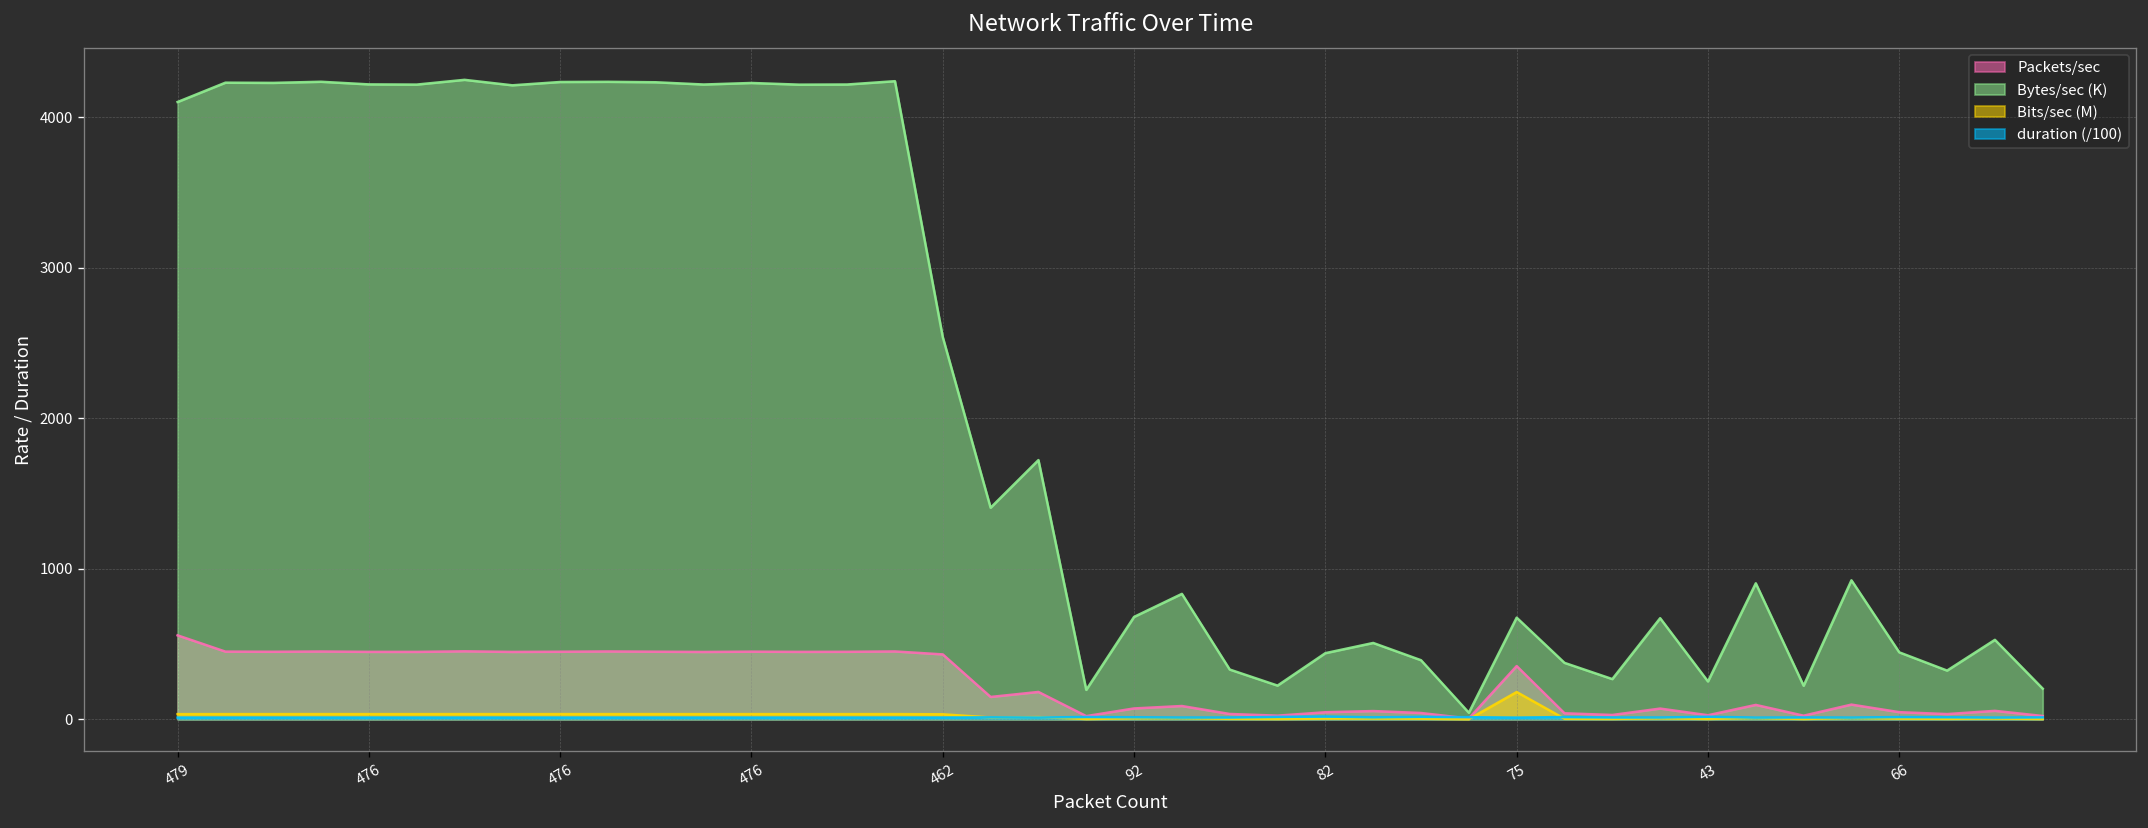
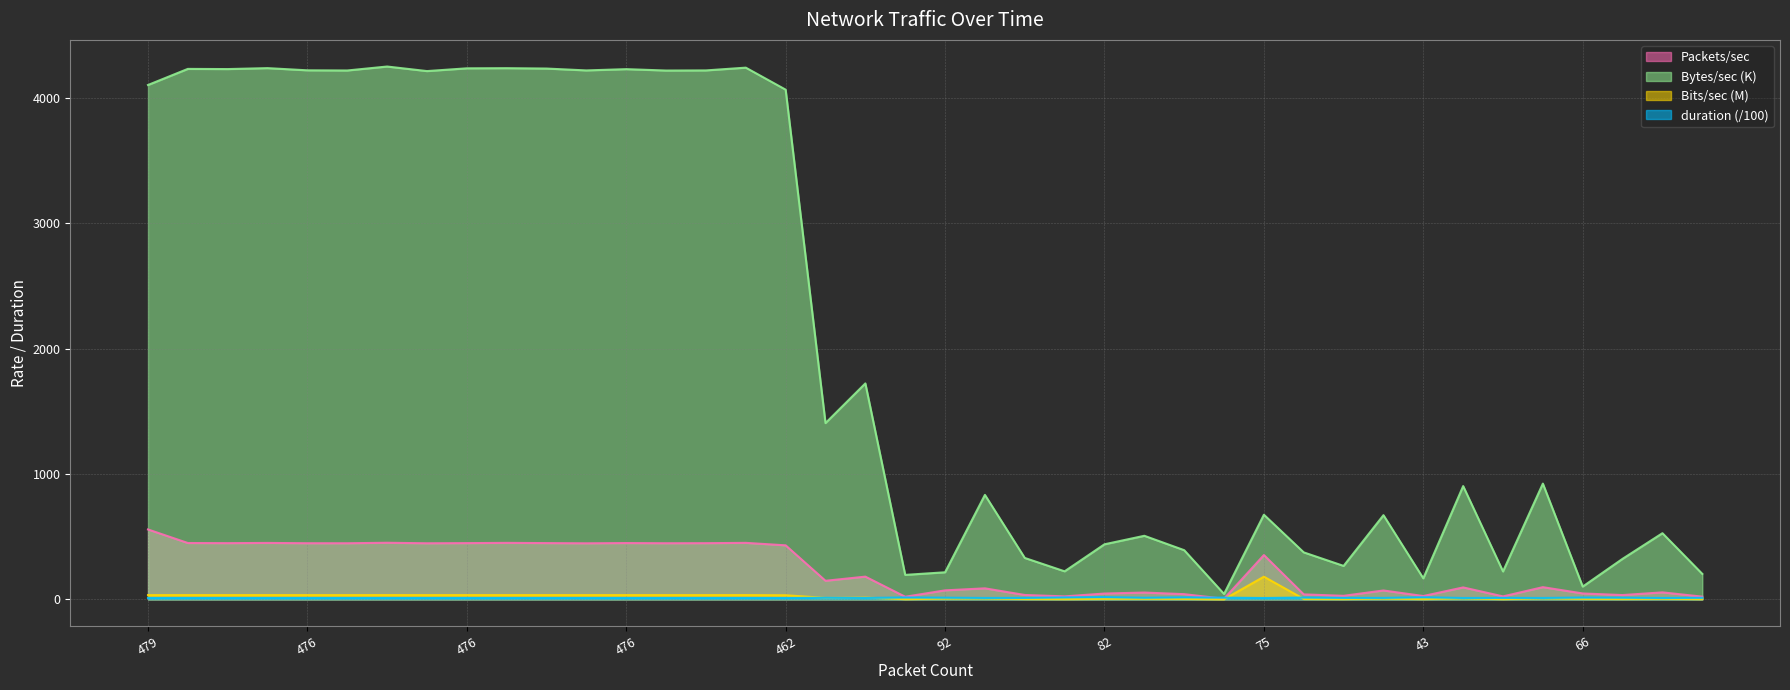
Bytes/sec (K), 462: 2540 -> 4070
Bytes/sec (K), 92: 680 -> 220
Bytes/sec (K), 43: 250 -> 170
Bytes/sec (K), 66: 440 -> 100
